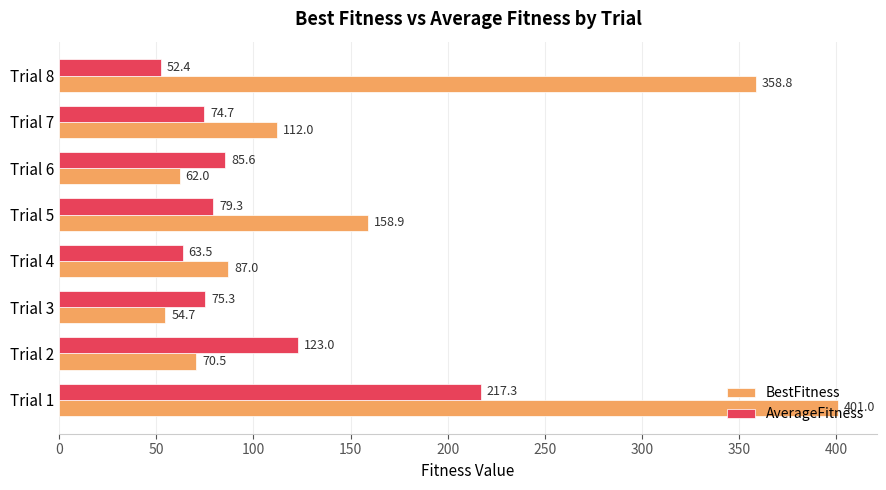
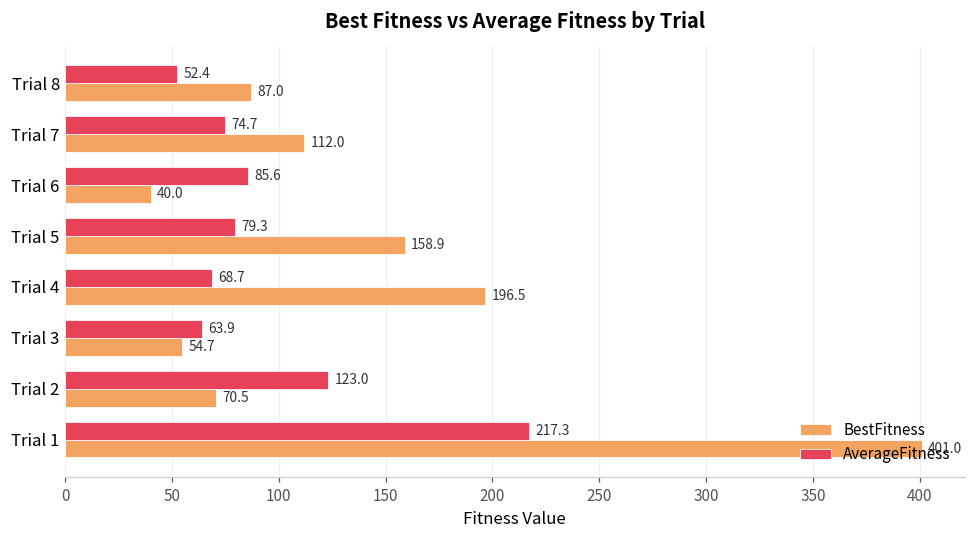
BestFitness, Trial 8: 358.8 -> 87.0
BestFitness, Trial 6: 62.0 -> 40.0
AverageFitness, Trial 4: 63.5 -> 68.7
BestFitness, Trial 4: 87.0 -> 196.5
AverageFitness, Trial 3: 75.3 -> 63.9
